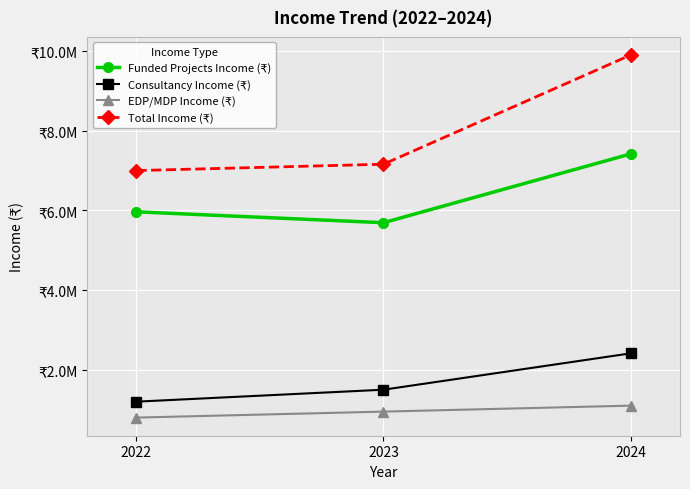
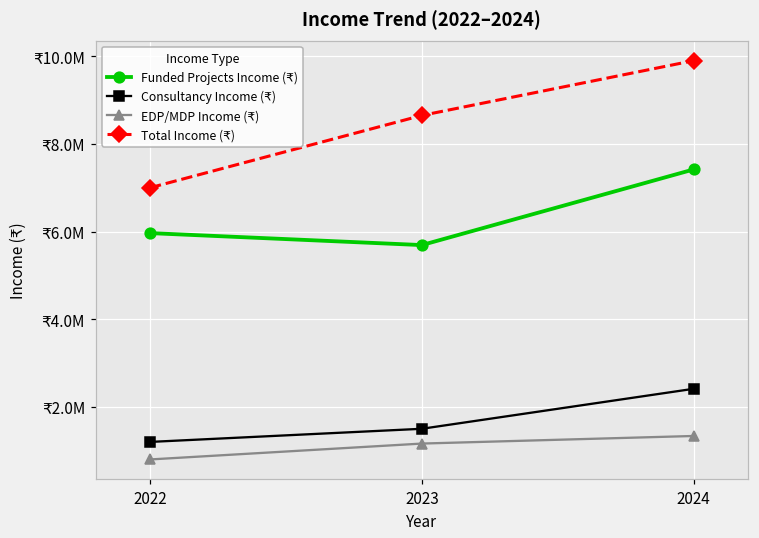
EDP/MDP Income (₹), 2023: ₹1000000 -> ₹1200000
Total Income (₹), 2023: ₹7200000 -> ₹8700000
EDP/MDP Income (₹), 2024: ₹1100000 -> ₹1300000
